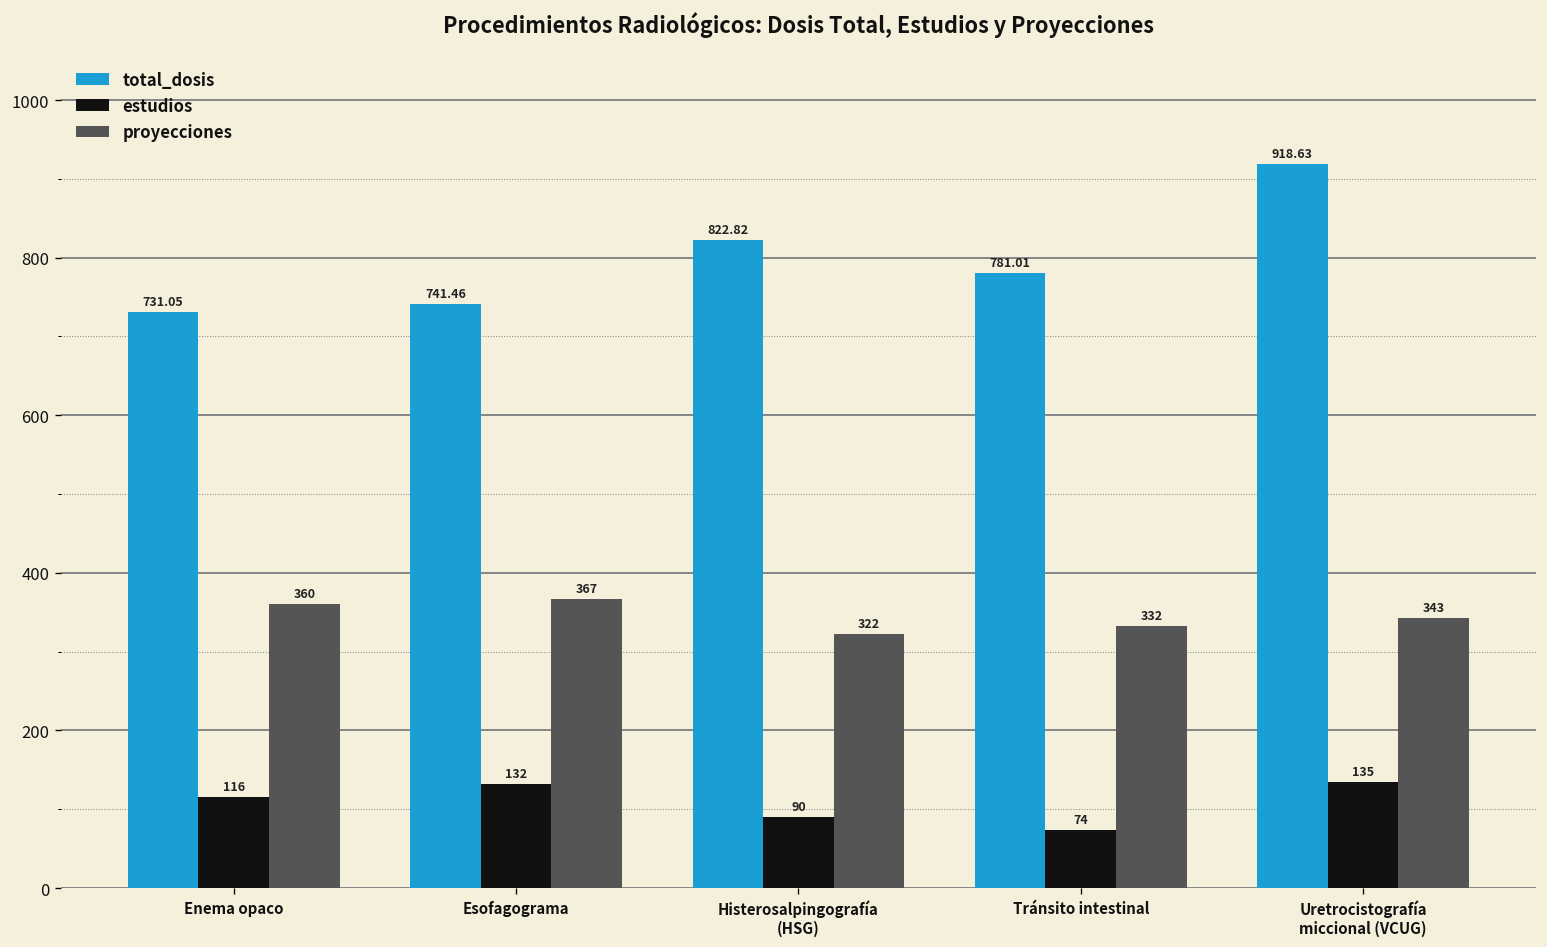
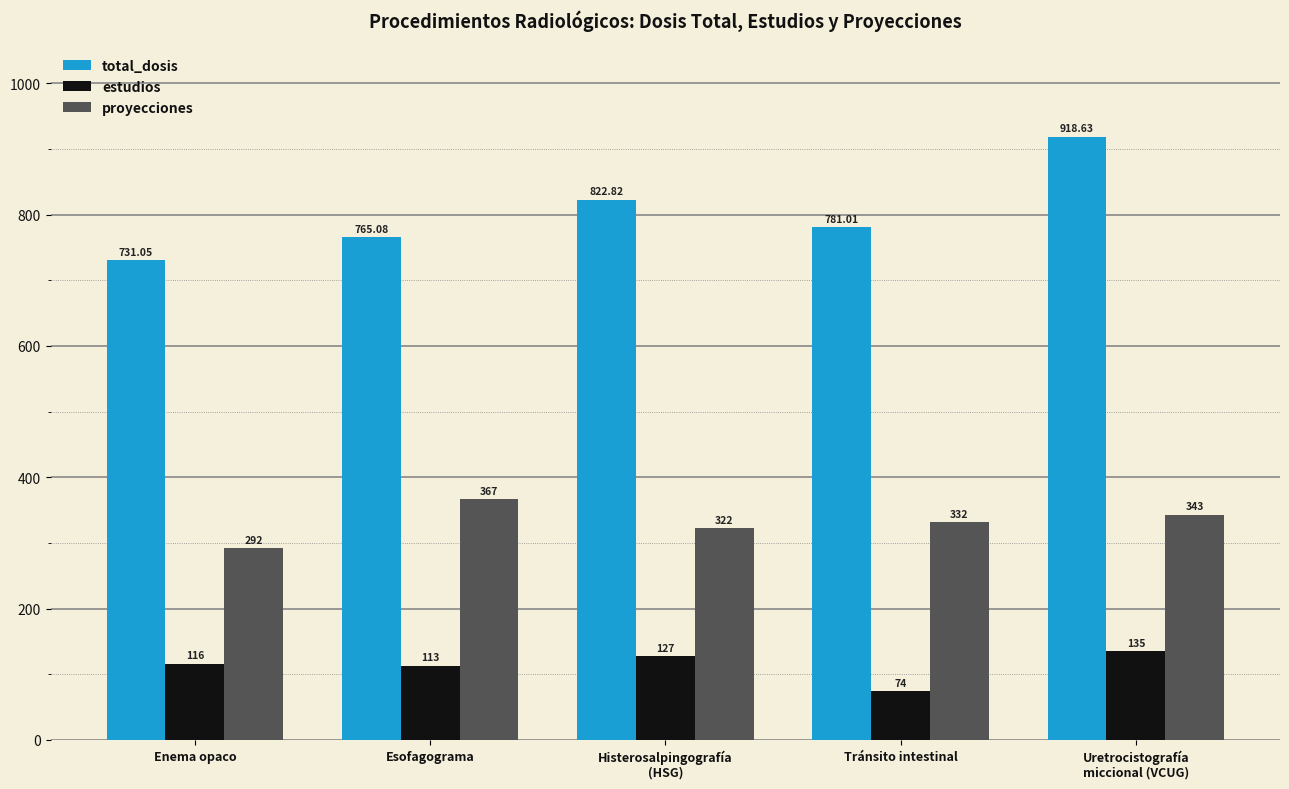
proyecciones, Enema opaco: 360 -> 292
total_dosis, Esofagograma: 741.46 -> 765.08
estudios, Esofagograma: 132 -> 113
estudios, Histerosalpingografía (HSG): 90 -> 127
